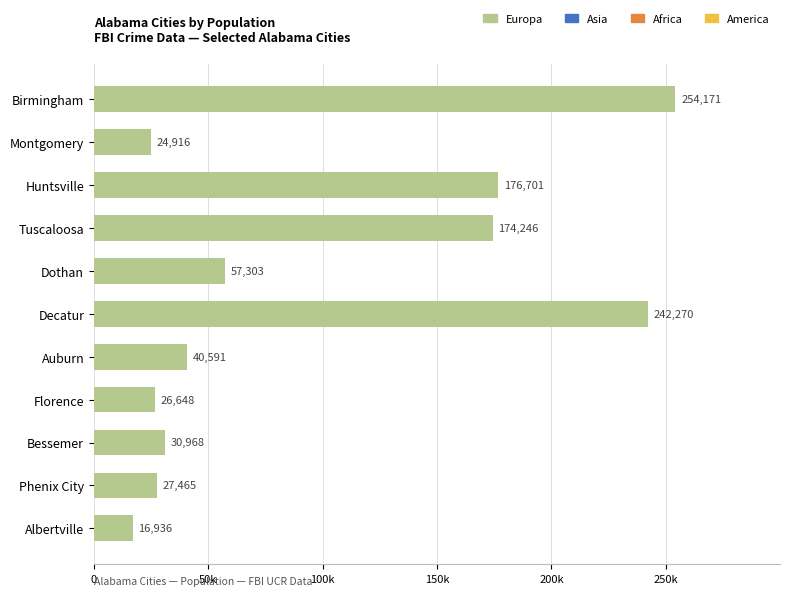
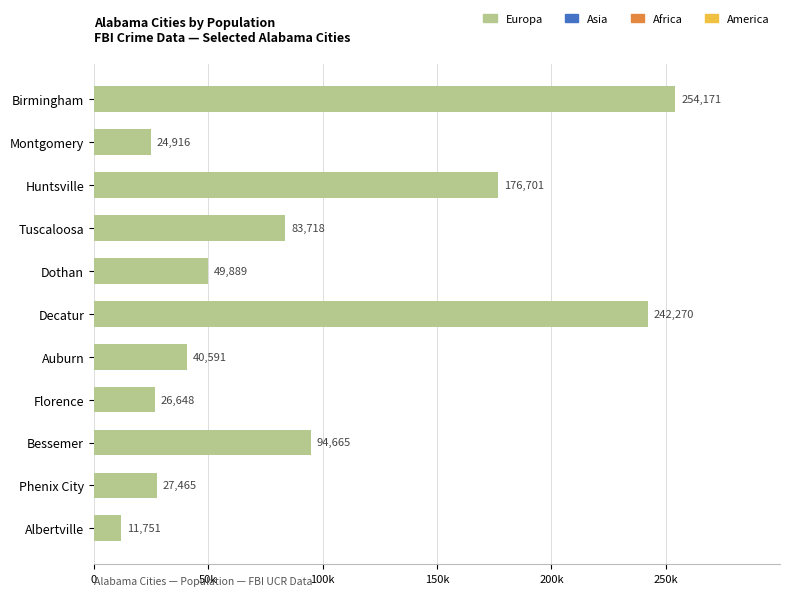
Tuscaloosa: 174,246 -> 83,718
Dothan: 57,303 -> 49,889
Bessemer: 30,968 -> 94,665
Albertville: 16,936 -> 11,751
